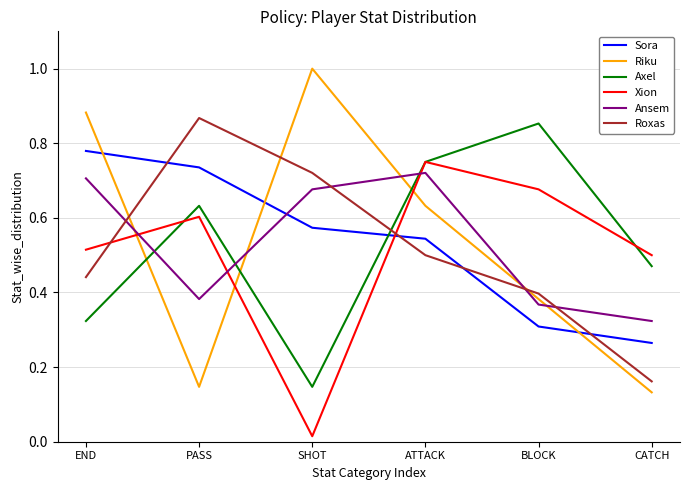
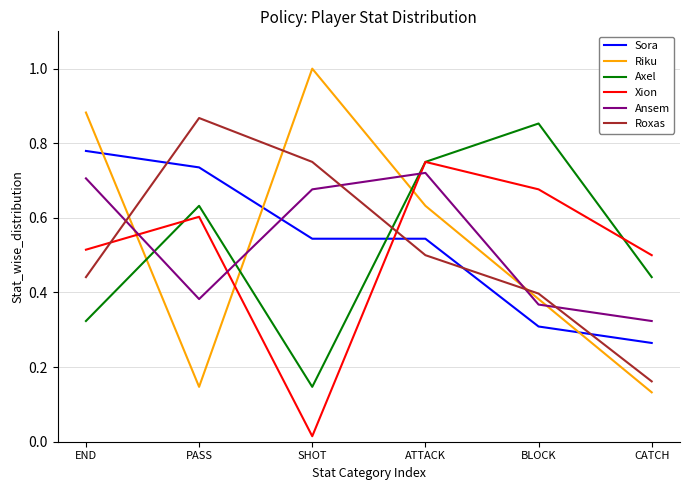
Sora, SHOT: 0.57 -> 0.54
Roxas, SHOT: 0.72 -> 0.75
Axel, CATCH: 0.47 -> 0.44
